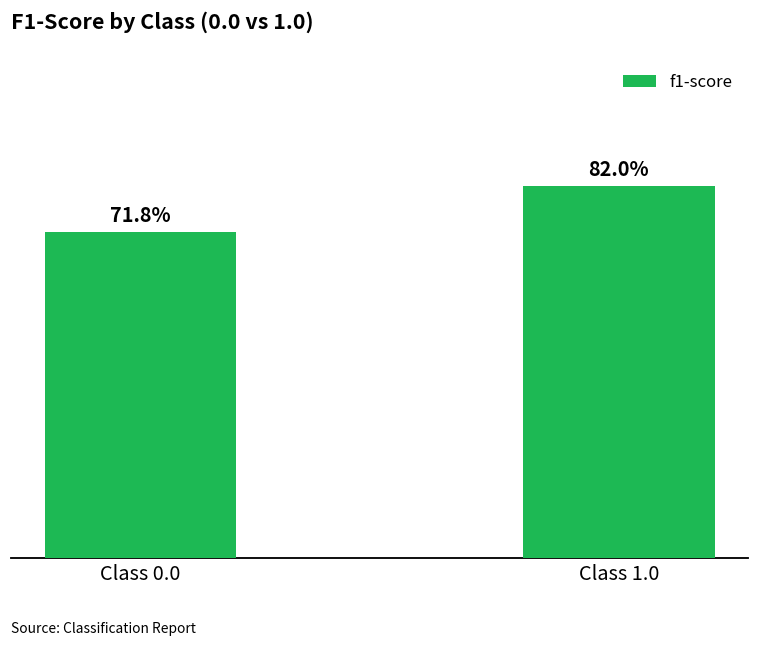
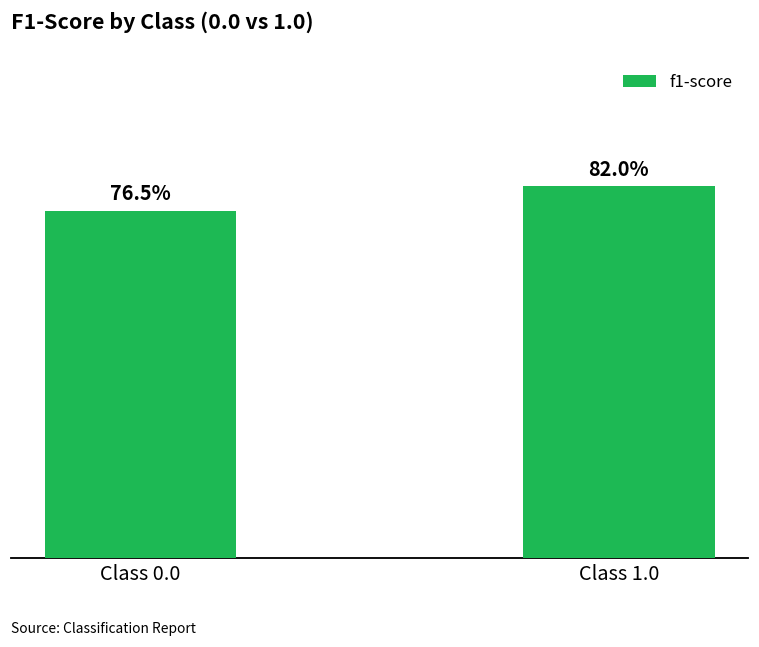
Class 0.0: 71.8% -> 76.5%
